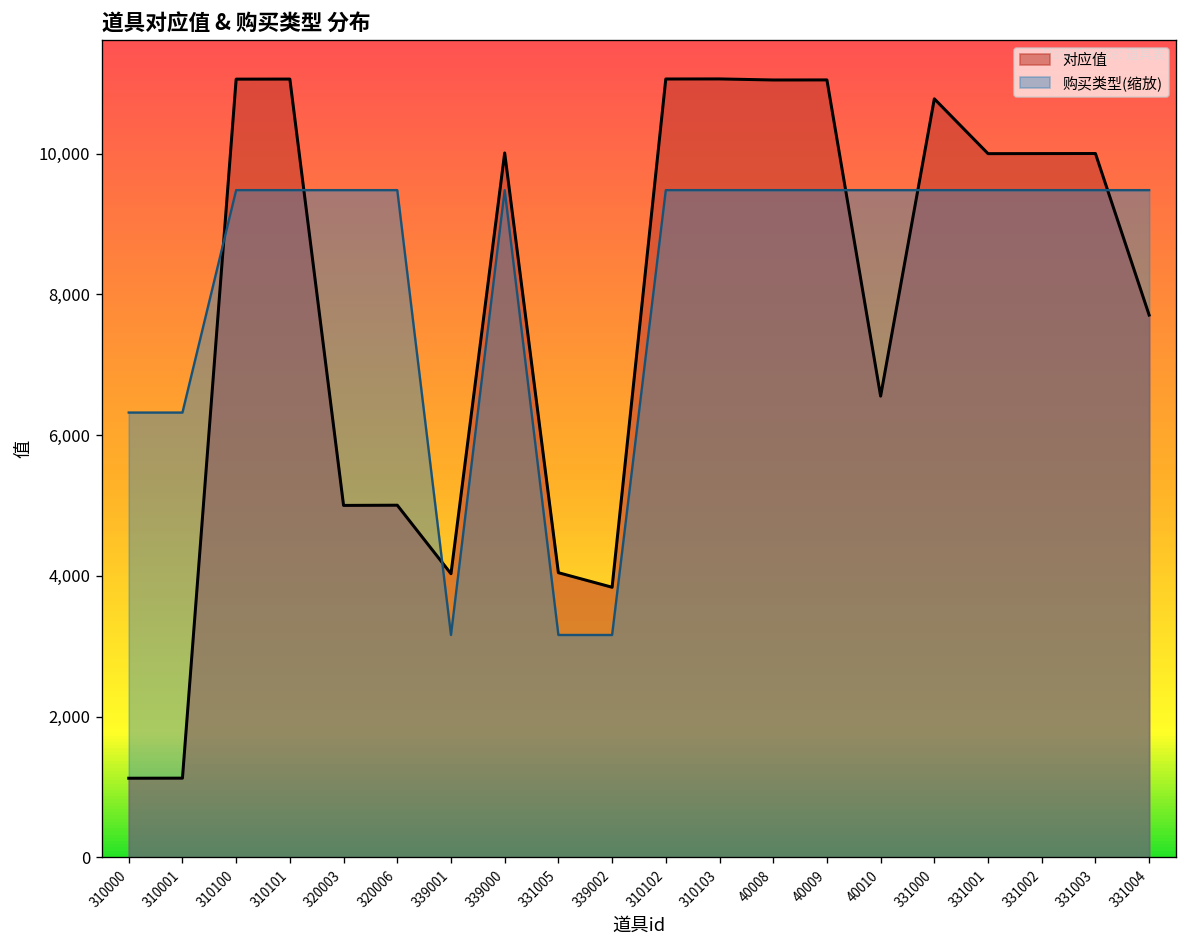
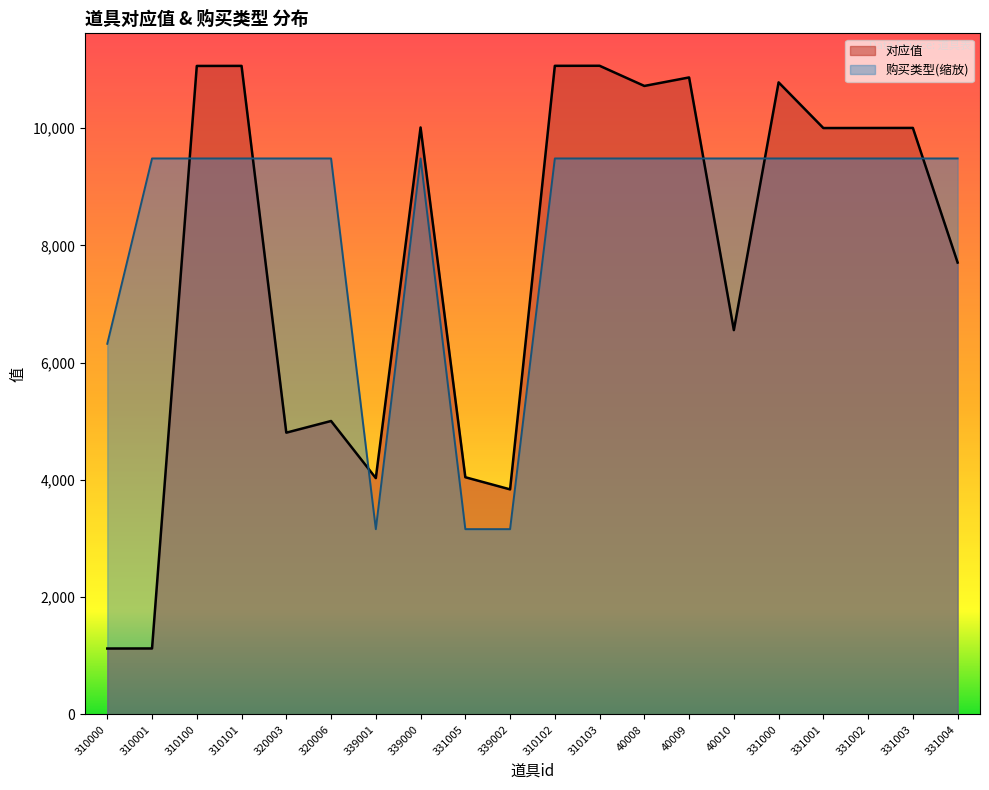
购买类型(缩放), 310001: 6,300 -> 9,500
对应值, 320003: 5,000 -> 4,800
对应值, 40008: 11,000 -> 10,700
对应值, 40009: 11,000 -> 10,900
